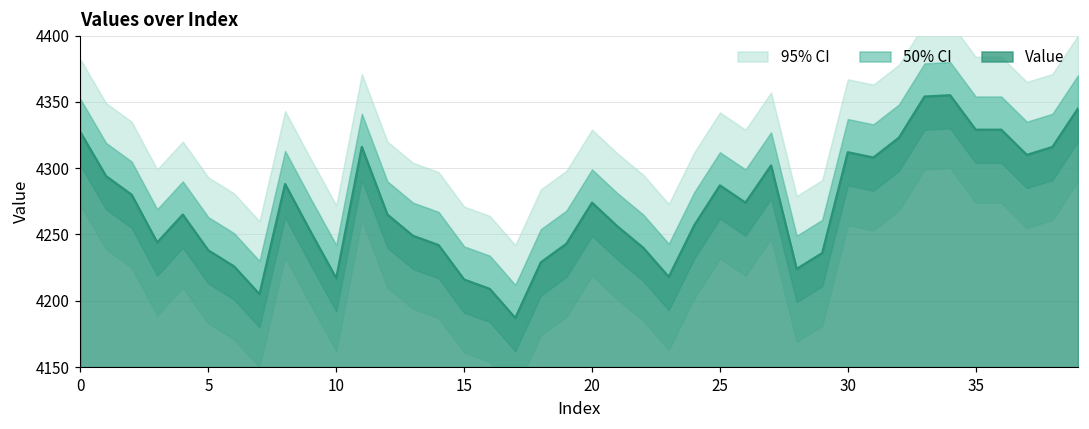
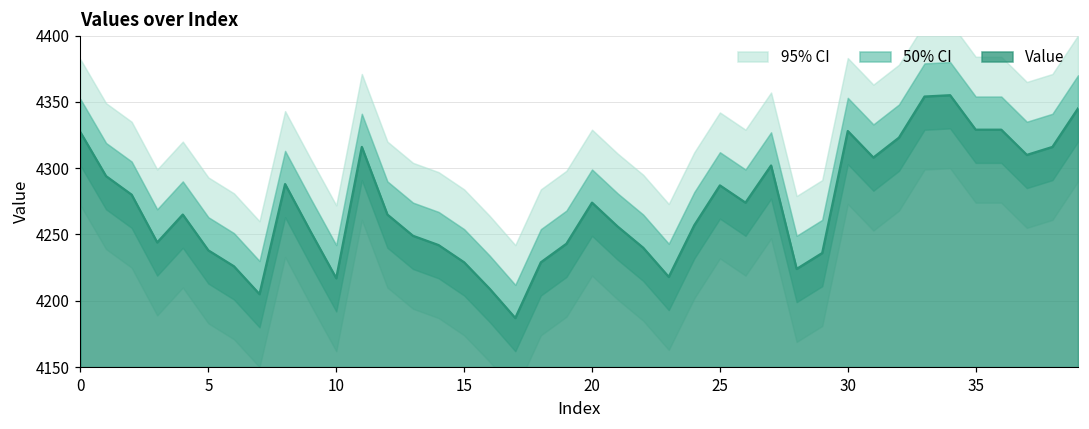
Value, 15: 4216 -> 4229
Value, 30: 4312 -> 4328
